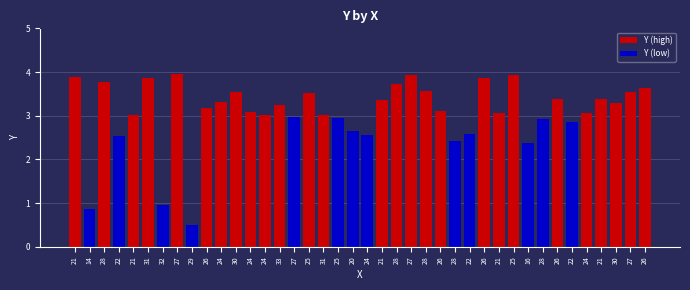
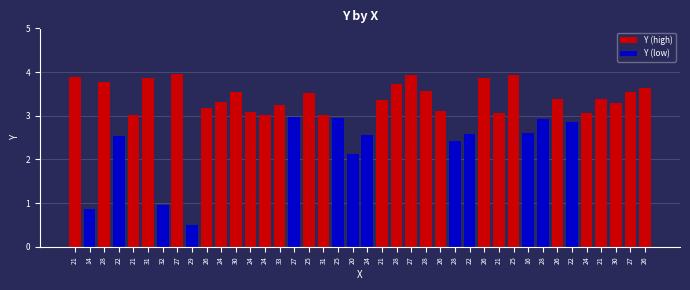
Y (low), 20: 2.7 -> 2.1
Y (low), 16: 2.4 -> 2.6
